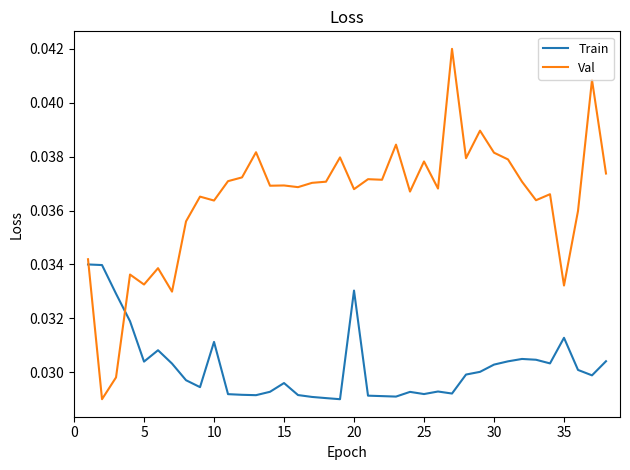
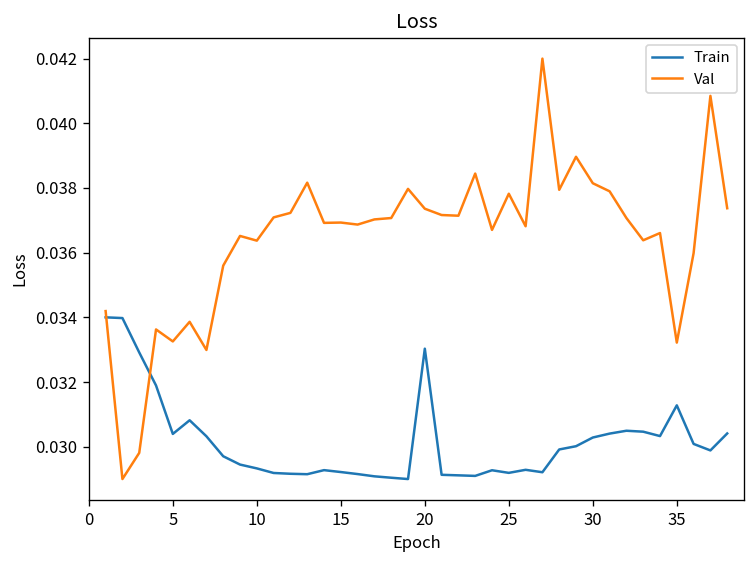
Train, 10: 0.0311 -> 0.0293
Train, 15: 0.0296 -> 0.0292
Val, 20: 0.0368 -> 0.0374
